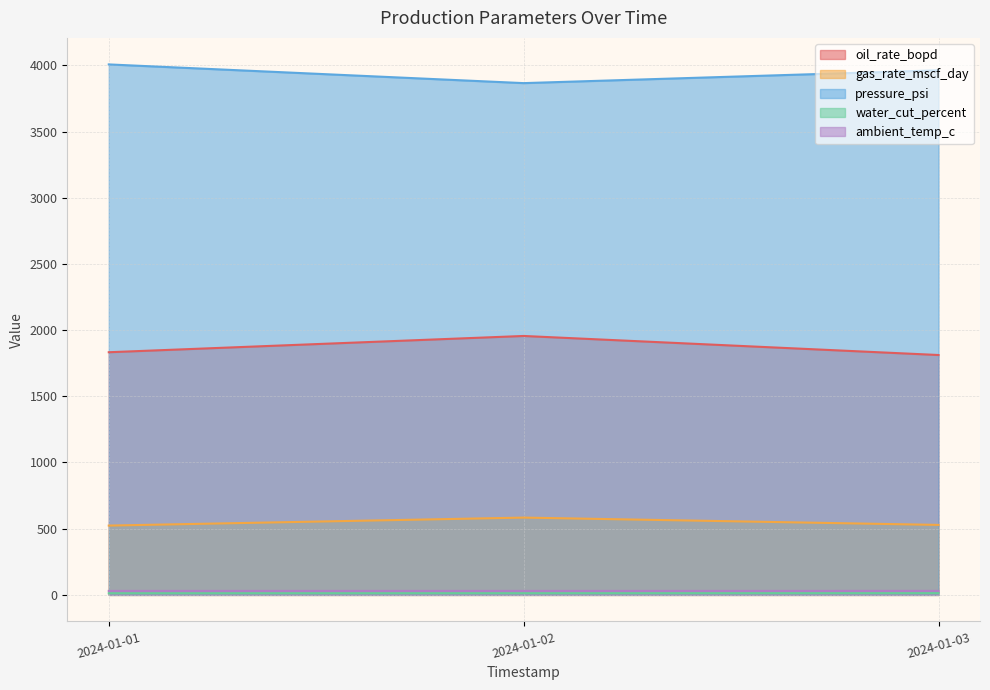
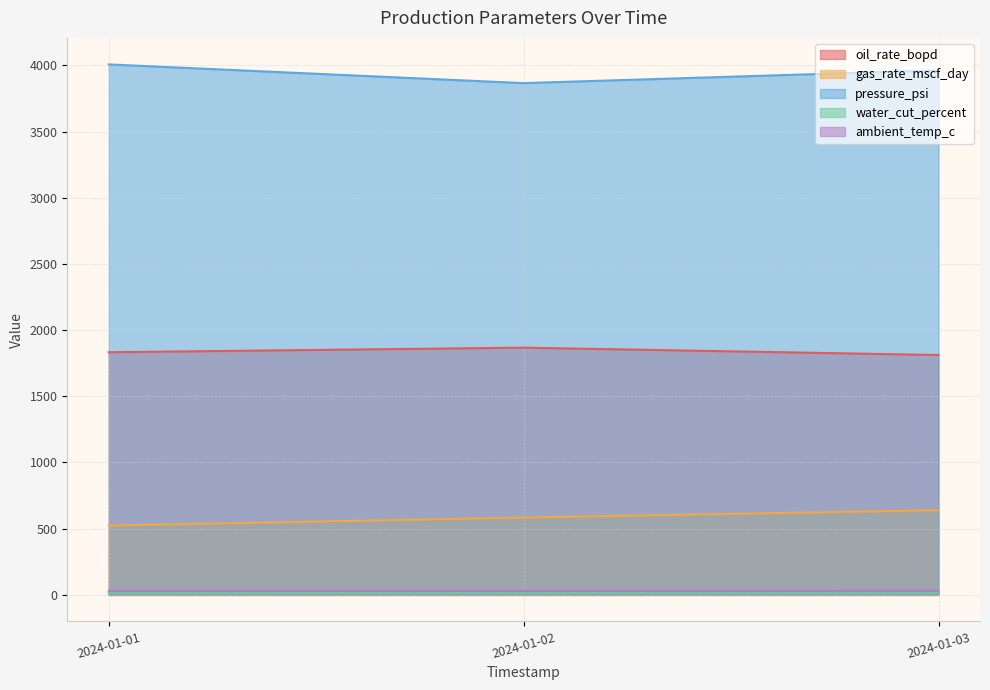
oil_rate_bopd, 2024-01-02: 1960 -> 1870
gas_rate_mscf_day, 2024-01-03: 530 -> 640
